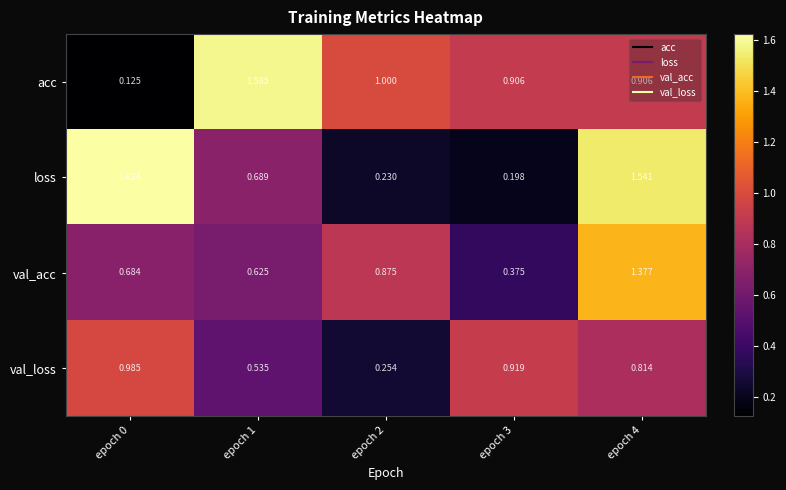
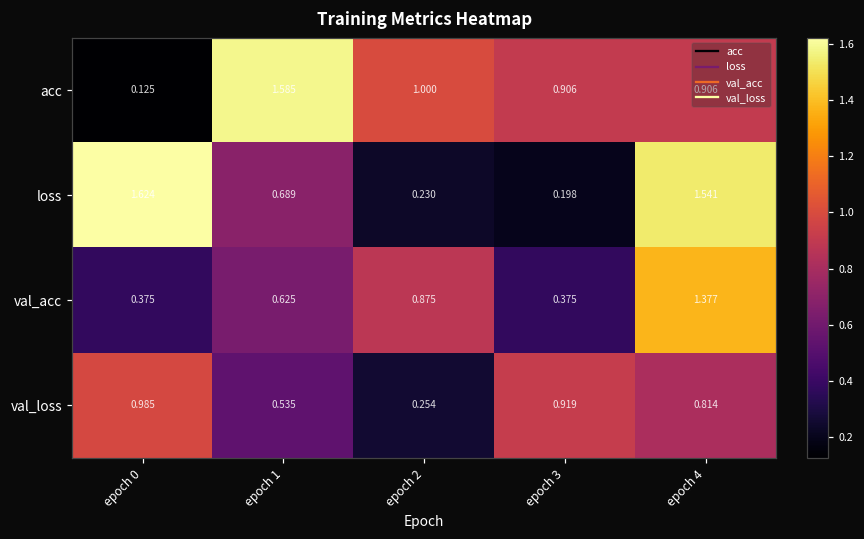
val_acc, epoch 0: 0.684 -> 0.375
